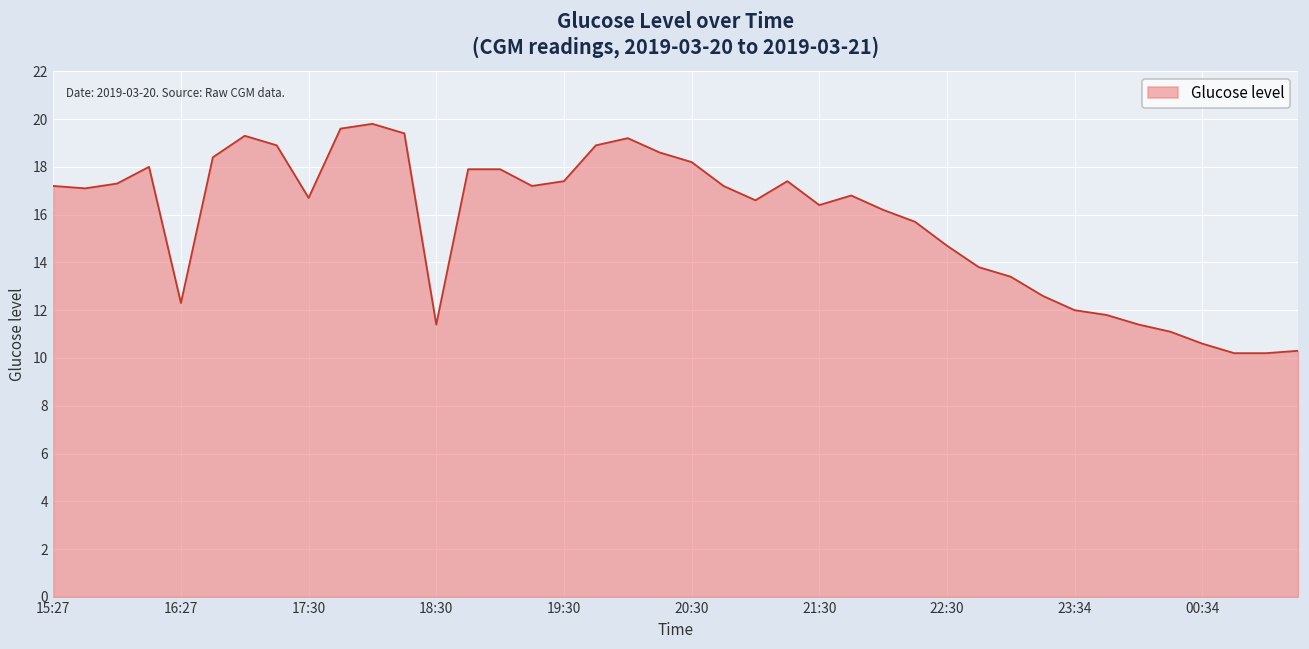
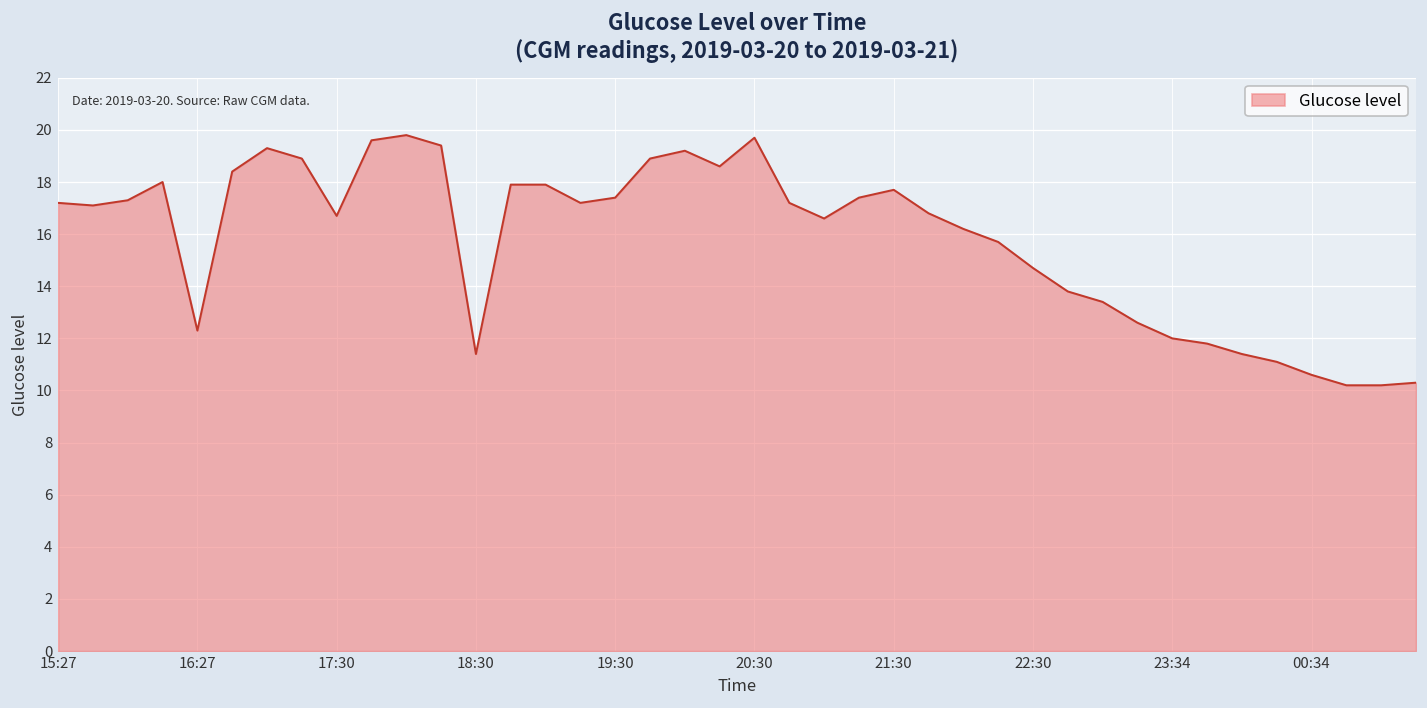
20:30: 18.2 -> 19.7
21:30: 16.4 -> 17.7
